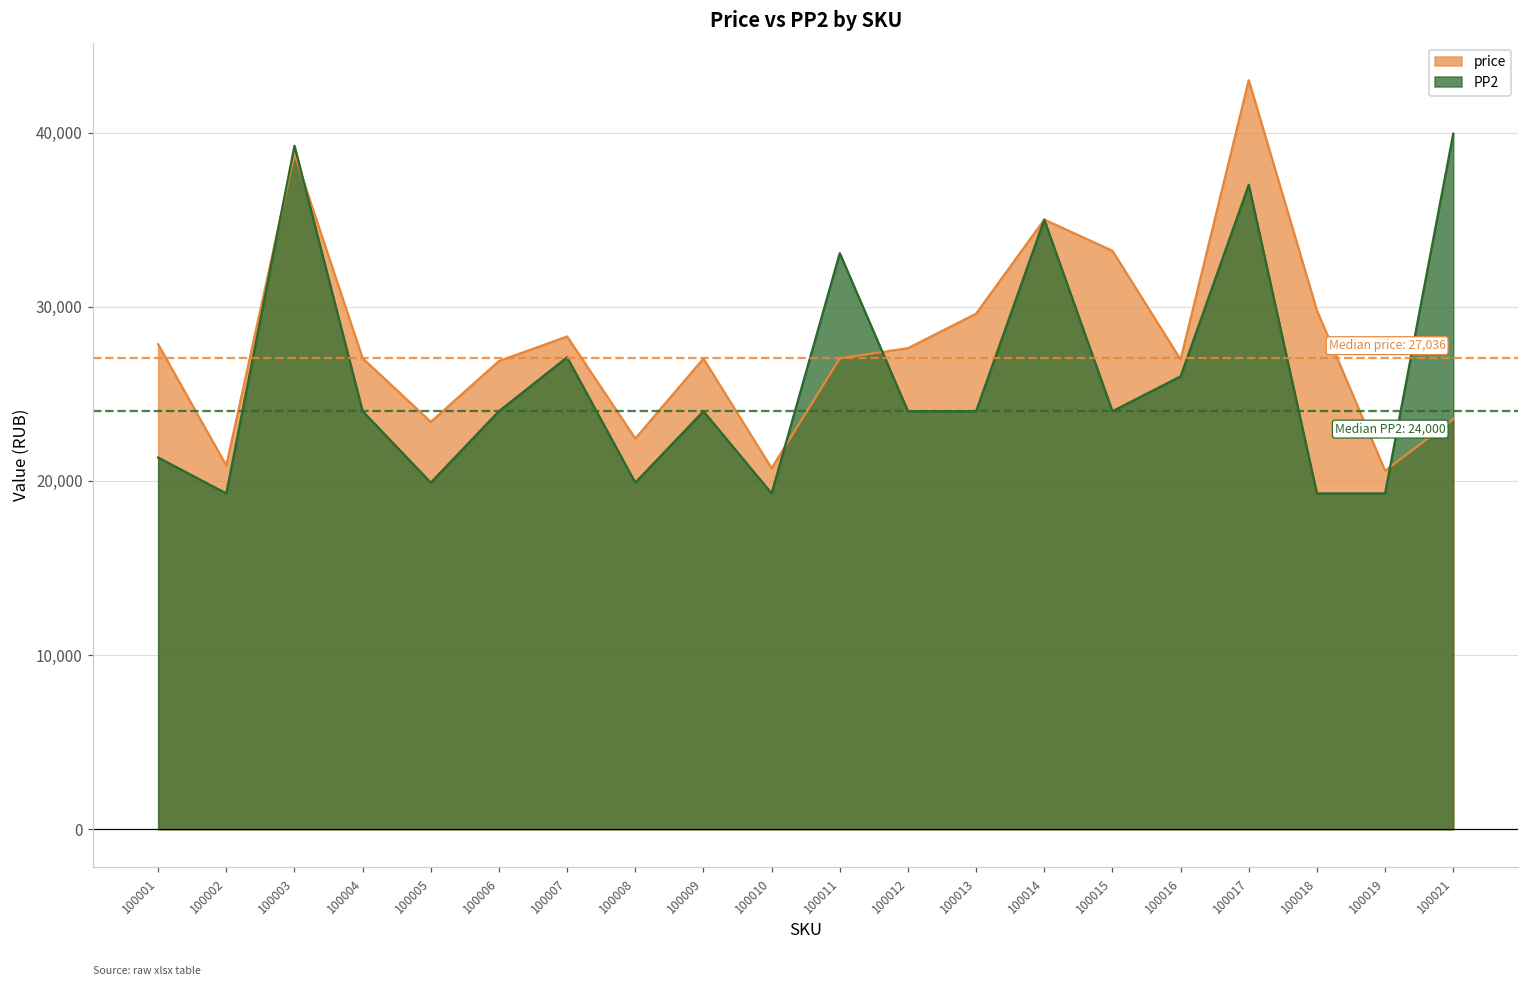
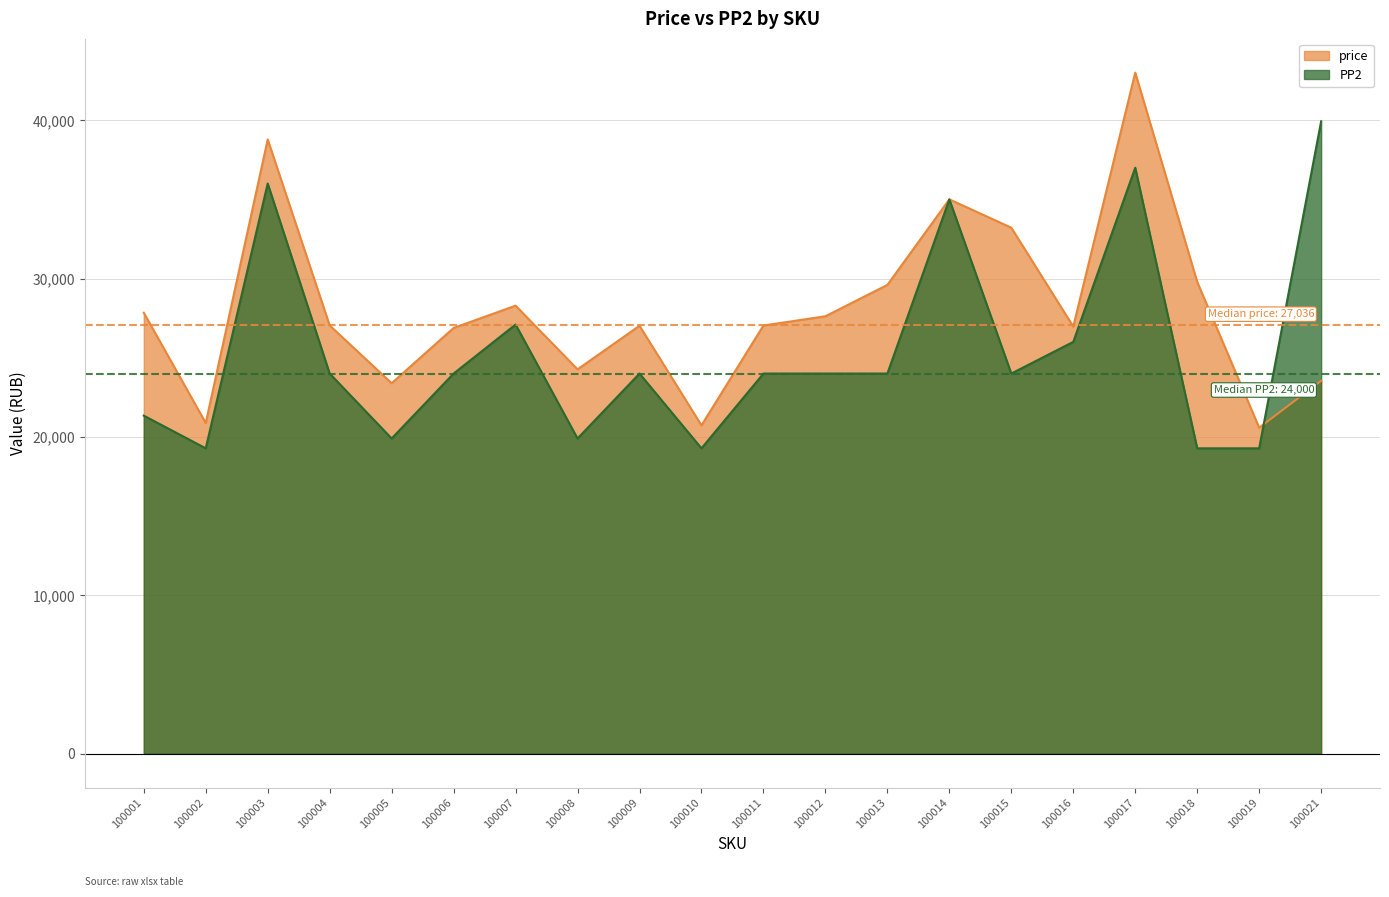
PP2, 100003: 39,200 -> 36,000
price, 100008: 22,400 -> 24,300
PP2, 100011: 33,100 -> 24,000
